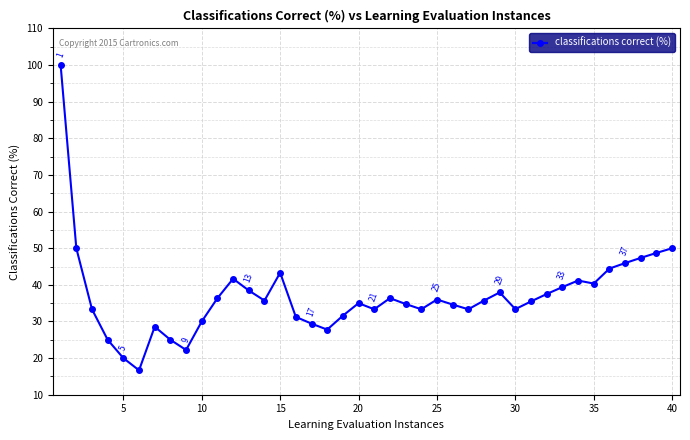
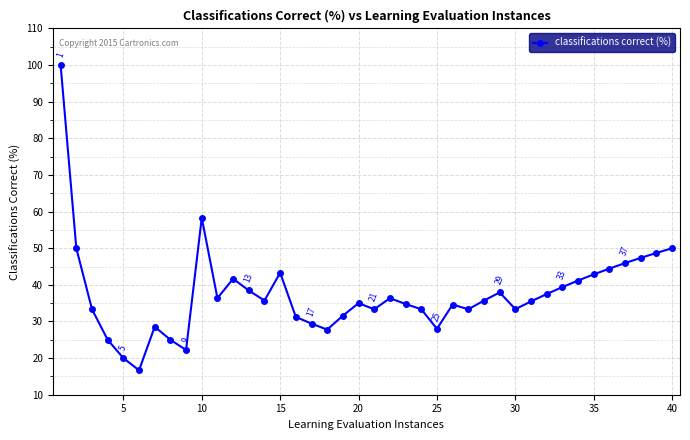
10: 30 -> 58
25: 36 -> 28
35: 40 -> 43
